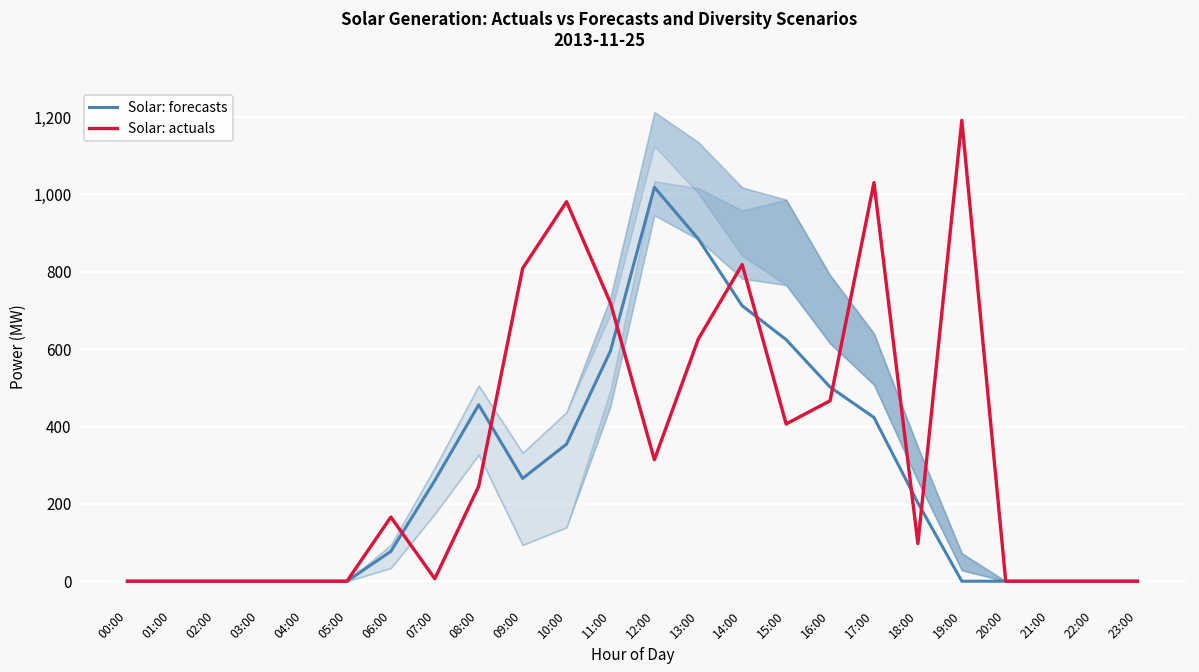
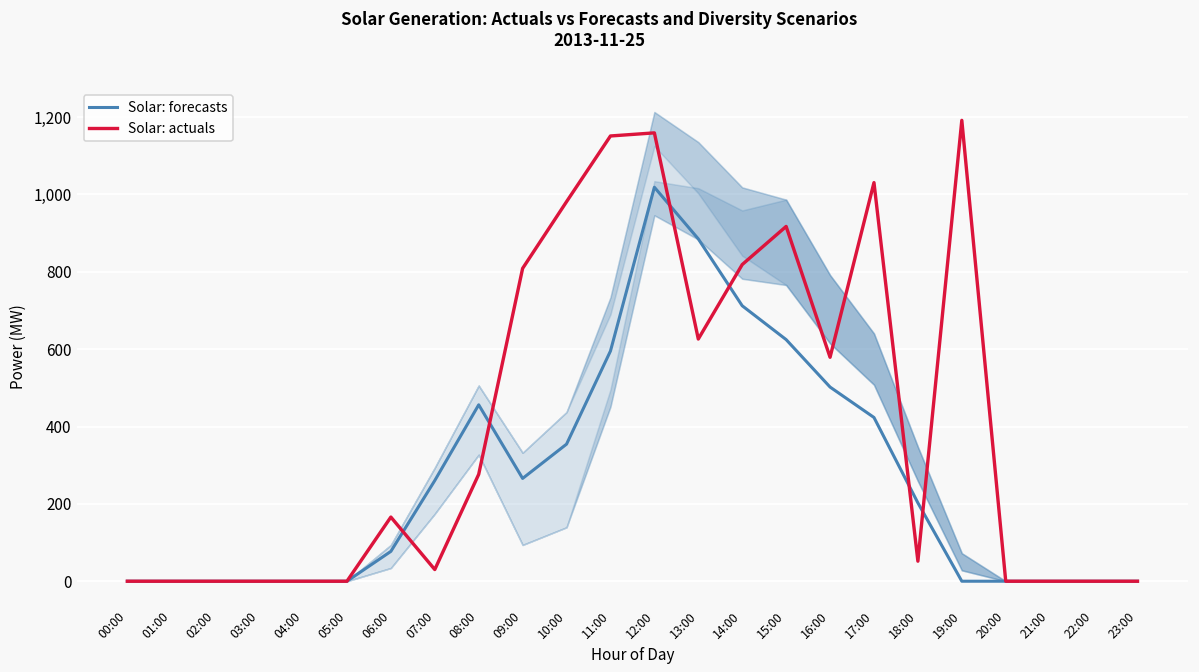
Solar: actuals, 07:00: 10 -> 30
Solar: actuals, 08:00: 250 -> 280
Solar: actuals, 11:00: 720 -> 1,150
Solar: actuals, 12:00: 310 -> 1,160
Solar: actuals, 15:00: 410 -> 920
Solar: actuals, 16:00: 470 -> 580
Solar: actuals, 18:00: 100 -> 50
